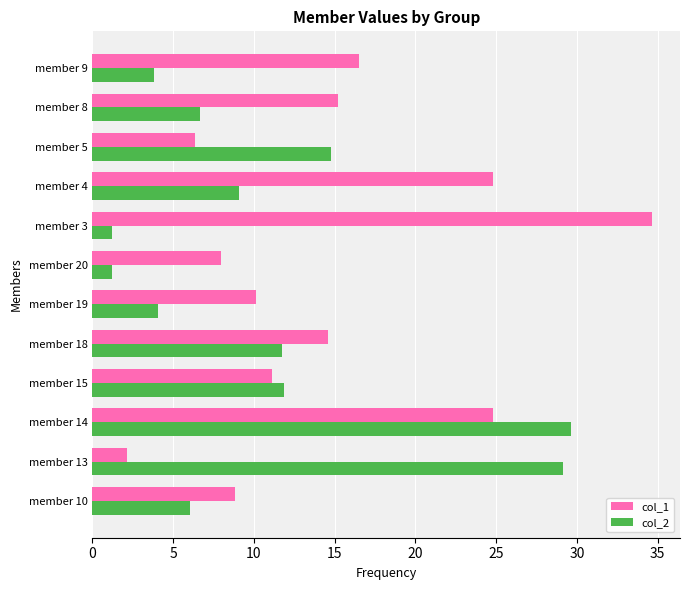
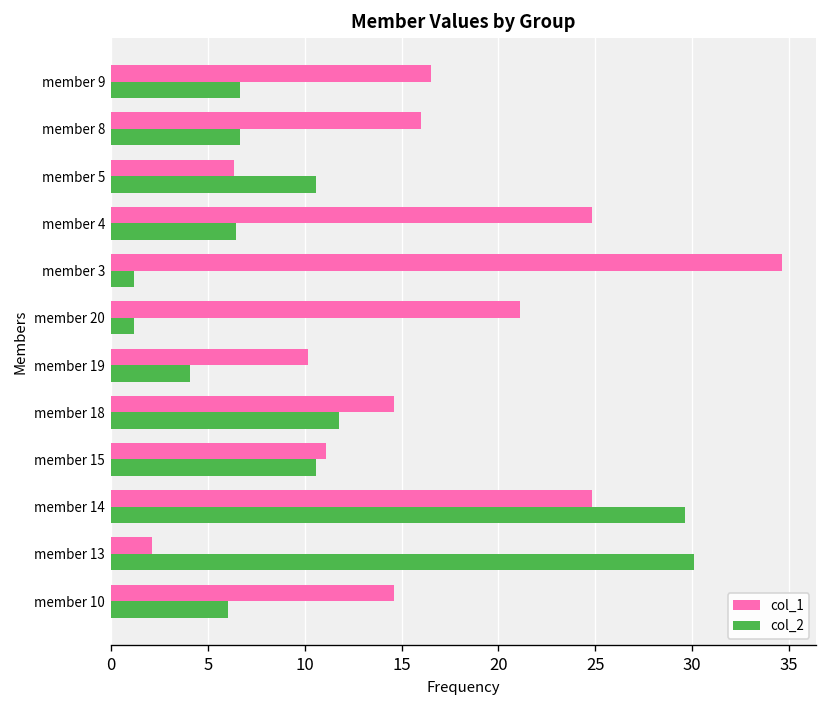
col_2, member 9: 3.8 -> 6.7
col_1, member 8: 15.2 -> 16.0
col_2, member 5: 14.8 -> 10.6
col_2, member 4: 9.1 -> 6.5
col_1, member 20: 8.0 -> 21.1
col_2, member 15: 11.8 -> 10.6
col_2, member 13: 29.1 -> 30.1
col_1, member 10: 8.8 -> 14.6
